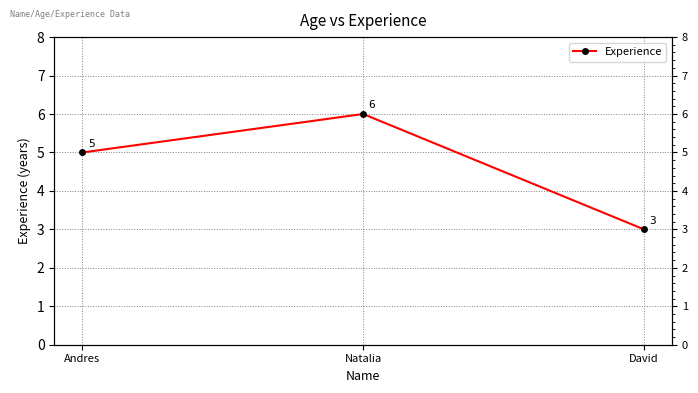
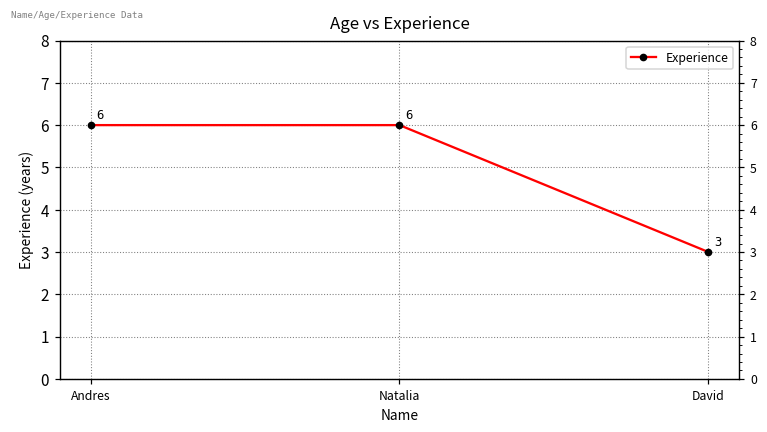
Andres: 5 -> 6
